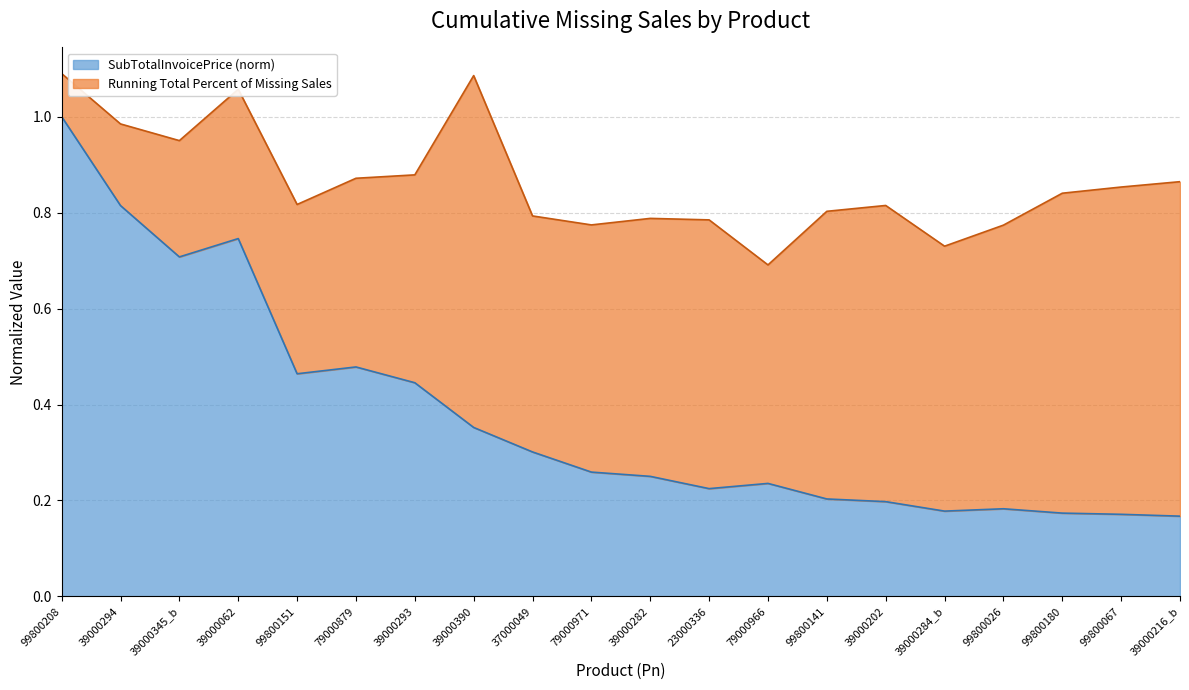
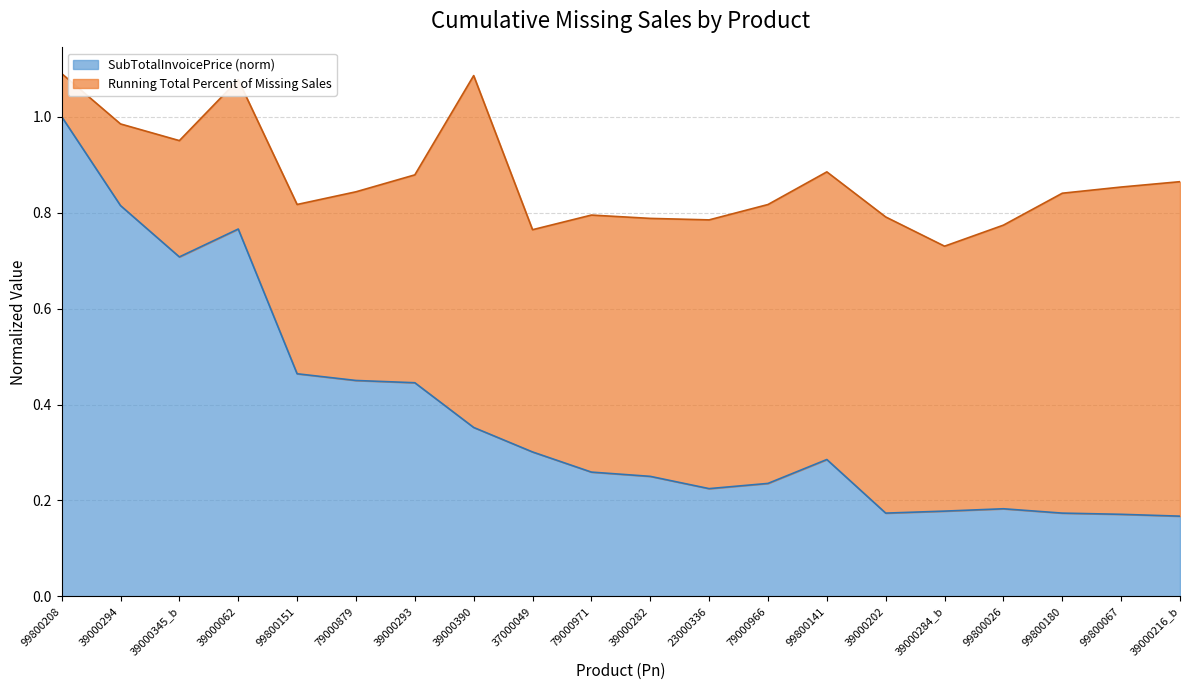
SubTotalInvoicePrice (norm), 39000062: 0.75 -> 0.77
SubTotalInvoicePrice (norm), 79000879: 0.48 -> 0.45
Running Total Percent of Missing Sales, 37000049: 0.49 -> 0.46
Running Total Percent of Missing Sales, 79000971: 0.52 -> 0.54
Running Total Percent of Missing Sales, 79000966: 0.46 -> 0.58
SubTotalInvoicePrice (norm), 99800141: 0.20 -> 0.29
SubTotalInvoicePrice (norm), 39000202: 0.20 -> 0.17
